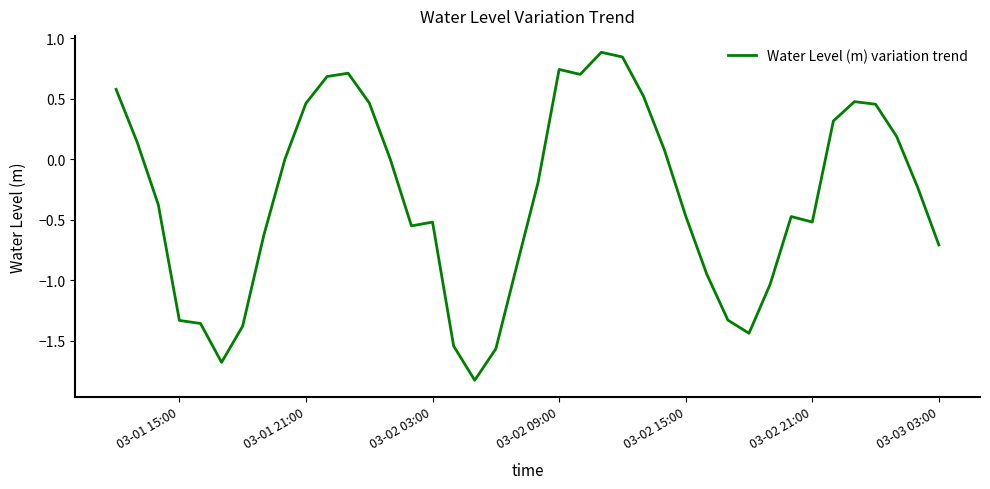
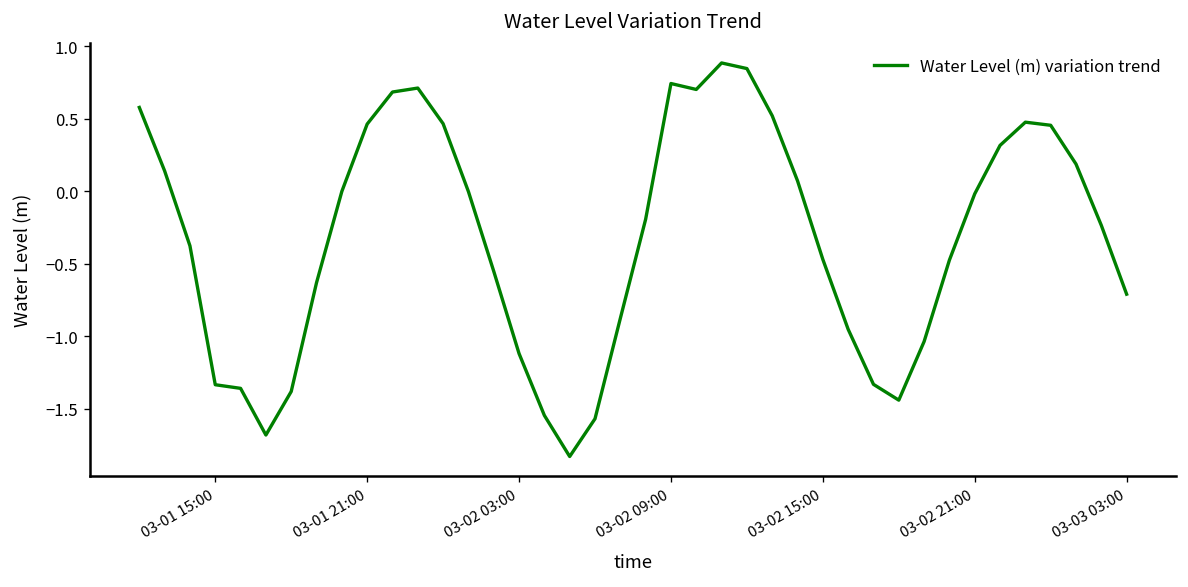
03-02 03:00: -0.52 -> -1.12
03-02 21:00: -0.52 -> -0.02
